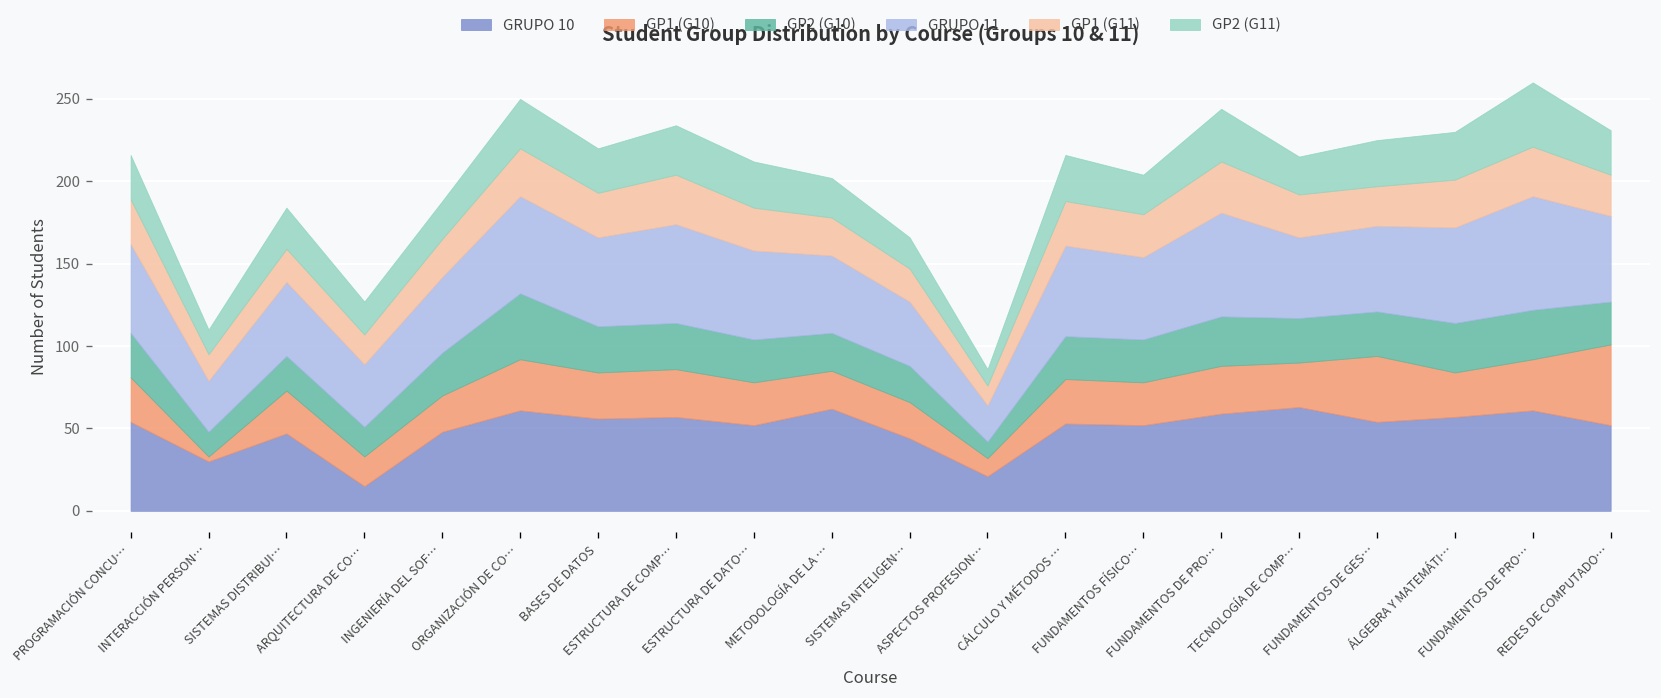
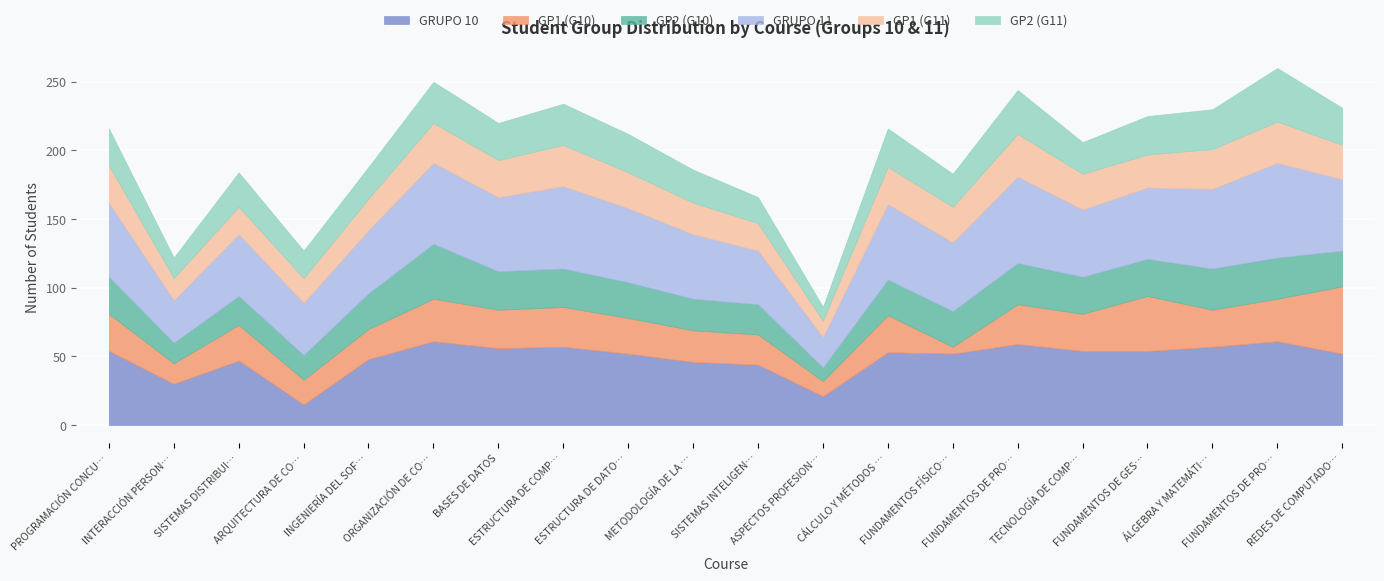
GP1 (G10), INTERACCIÓN PERSON…: 3 -> 15
GRUPO 10, METODOLOGÍA DE LA …: 62 -> 46
GP1 (G10), FUNDAMENTOS FÍSICO…: 26 -> 5
GRUPO 10, TECNOLOGÍA DE COMP…: 63 -> 54
